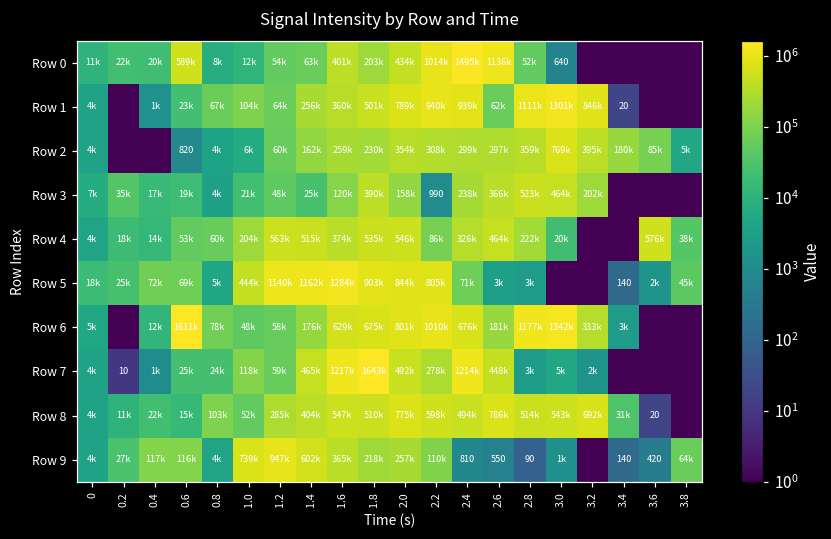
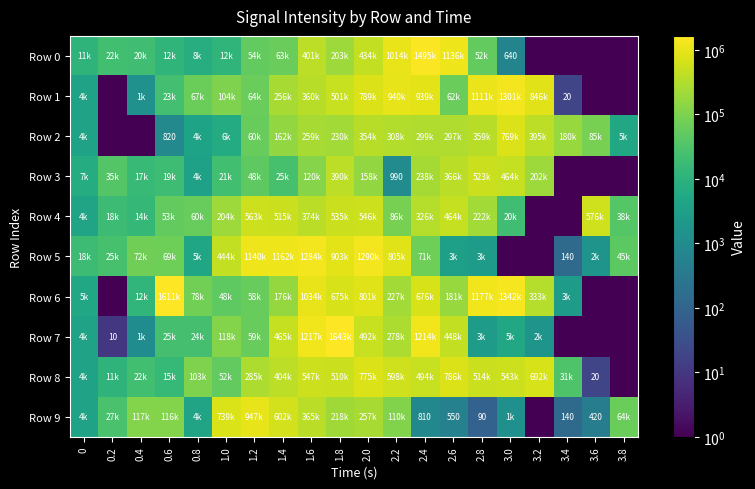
Row 0, 0.6: 589k -> 12k
Row 5, 2.0: 844k -> 1290k
Row 6, 1.6: 629k -> 1034k
Row 6, 2.2: 1010k -> 227k
